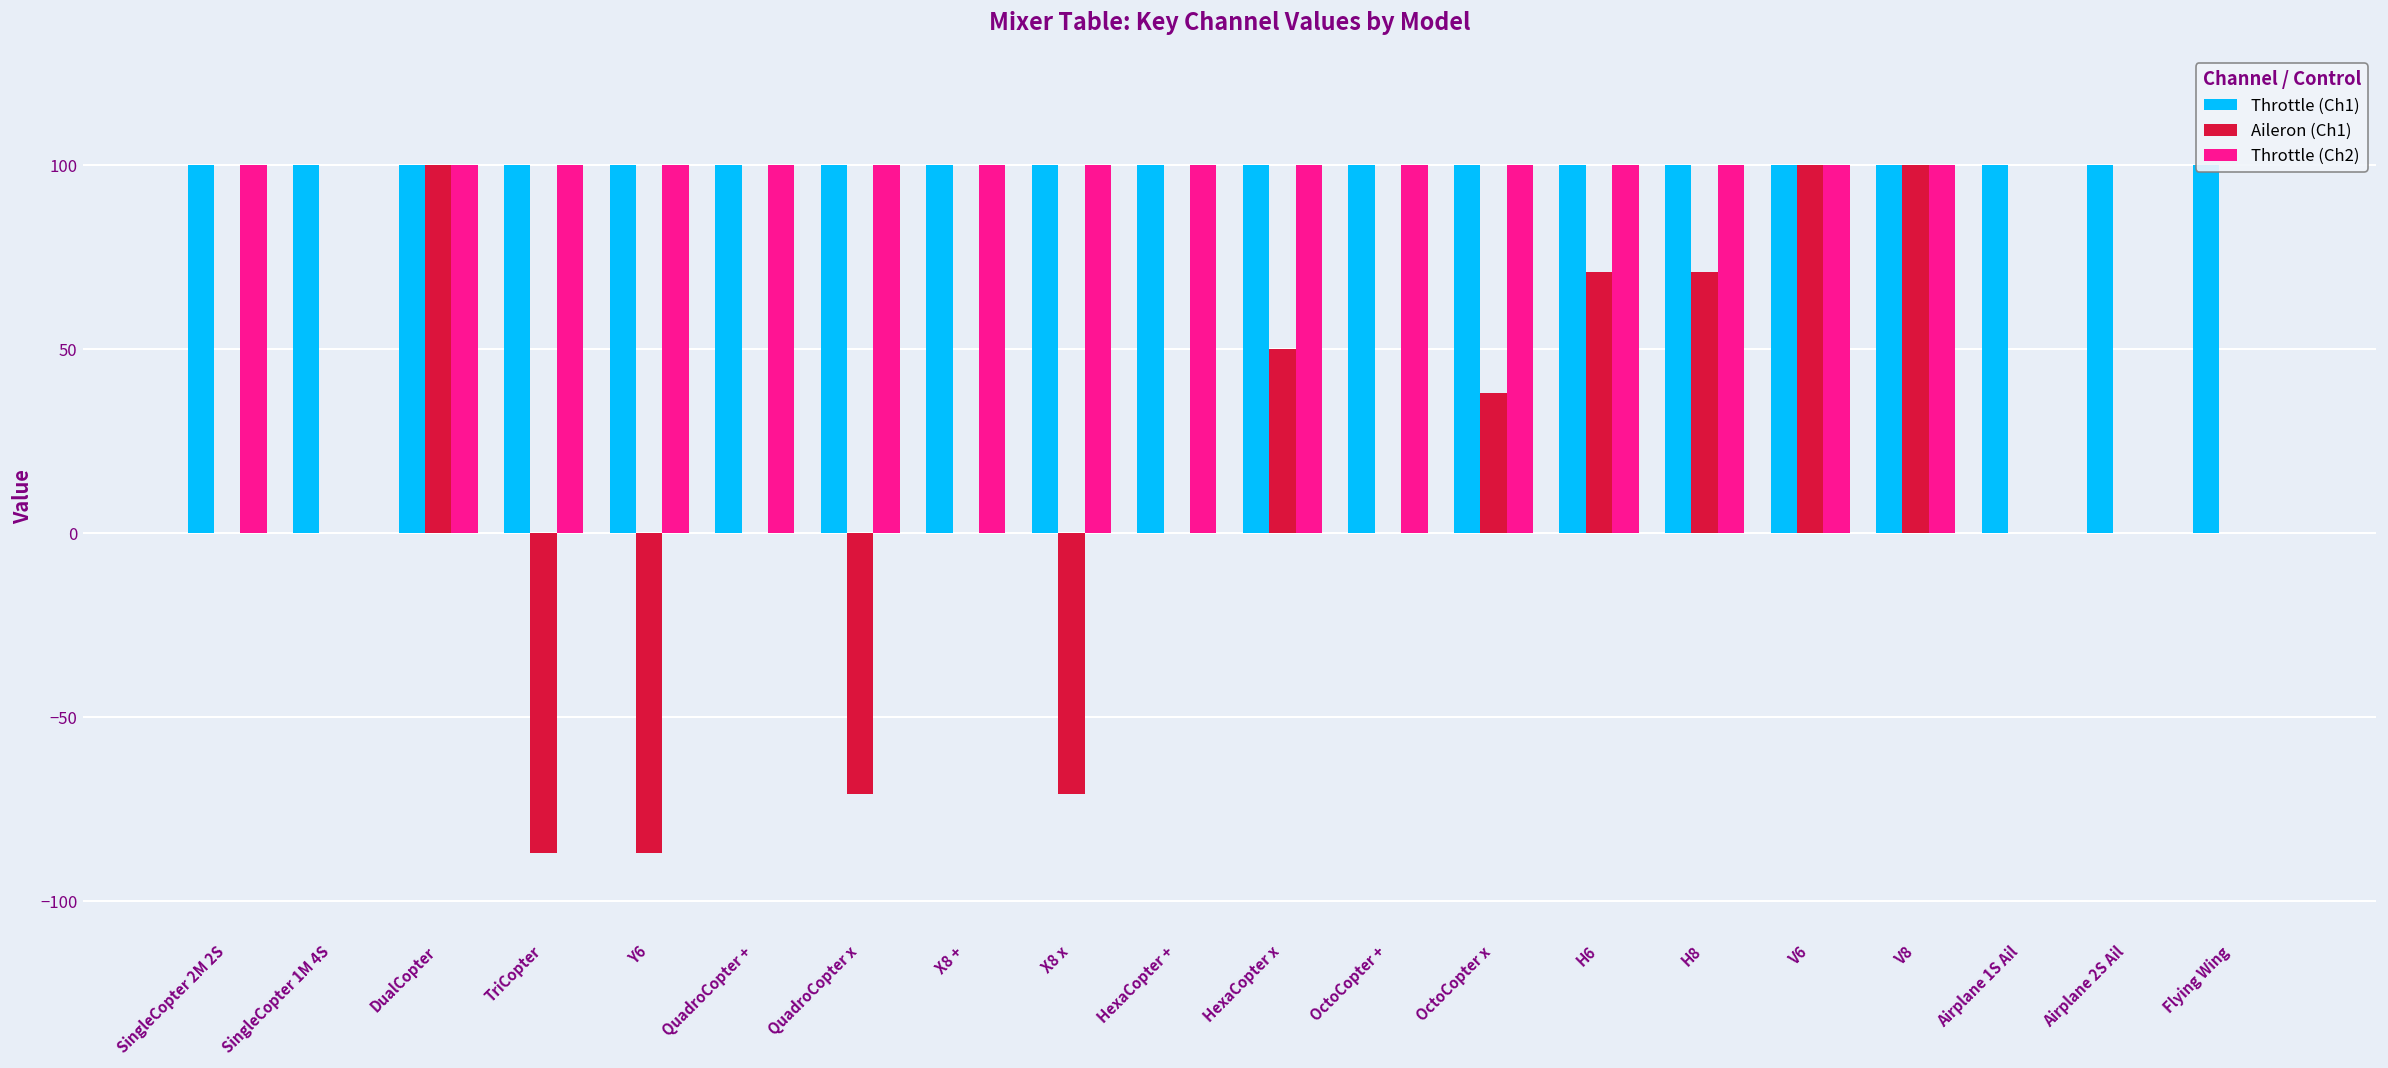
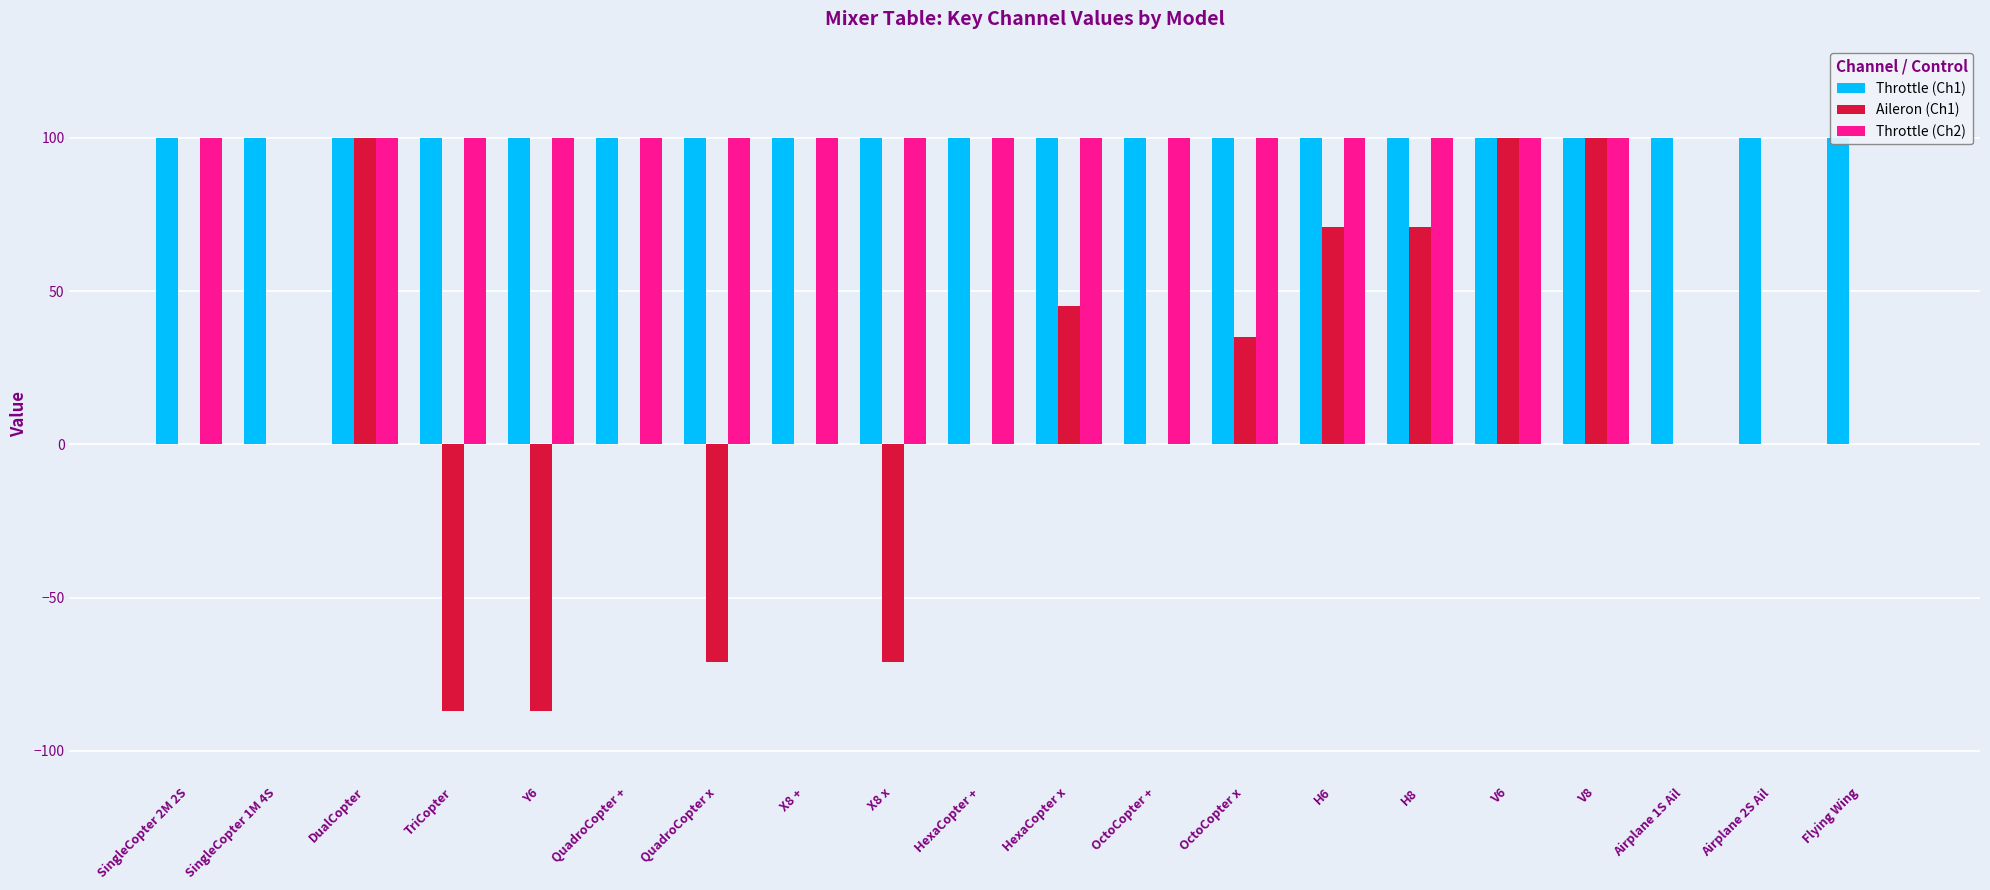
Aileron (Ch1), HexaCopter x: 50 -> 45
Aileron (Ch1), OctoCopter x: 38 -> 35
